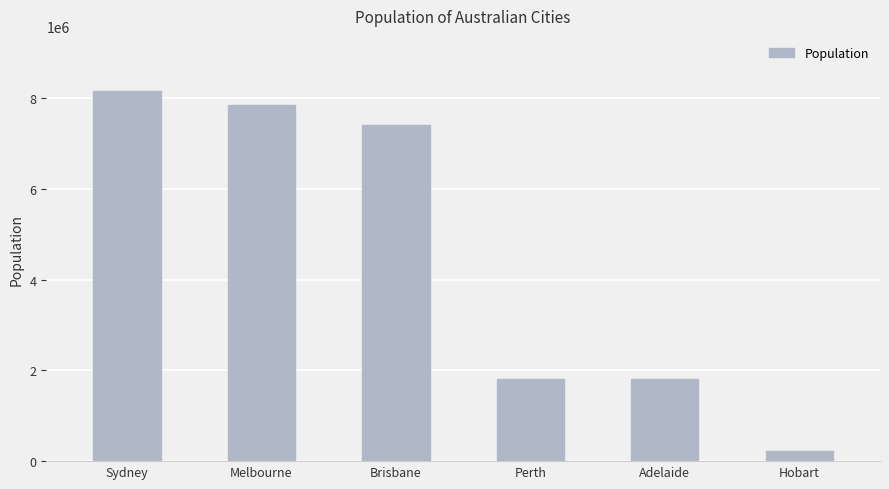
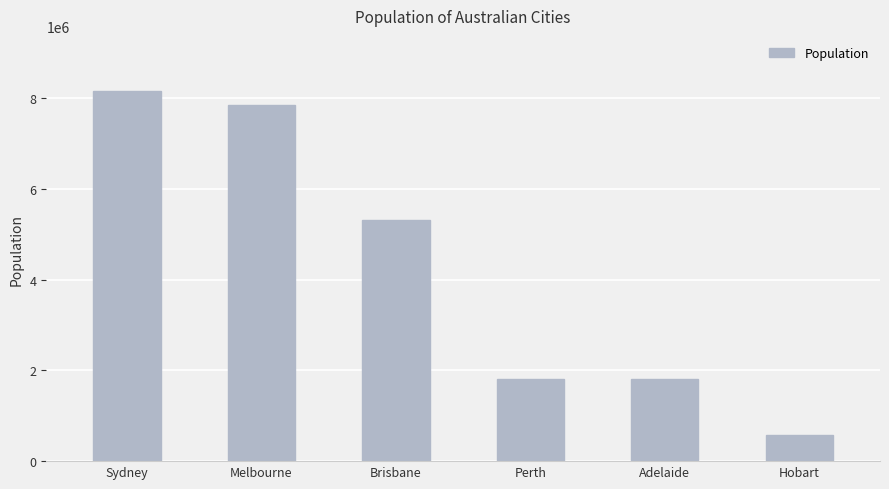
Brisbane: 7400000 -> 5300000
Hobart: 200000 -> 600000
